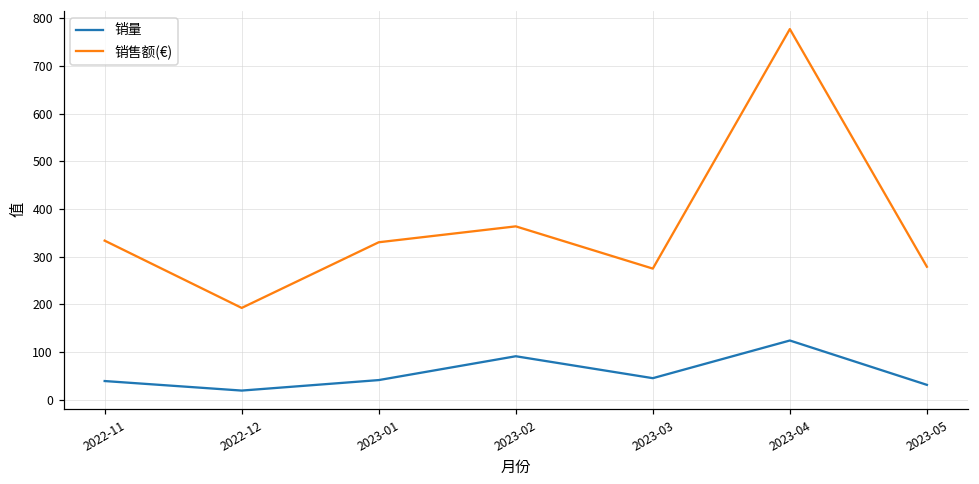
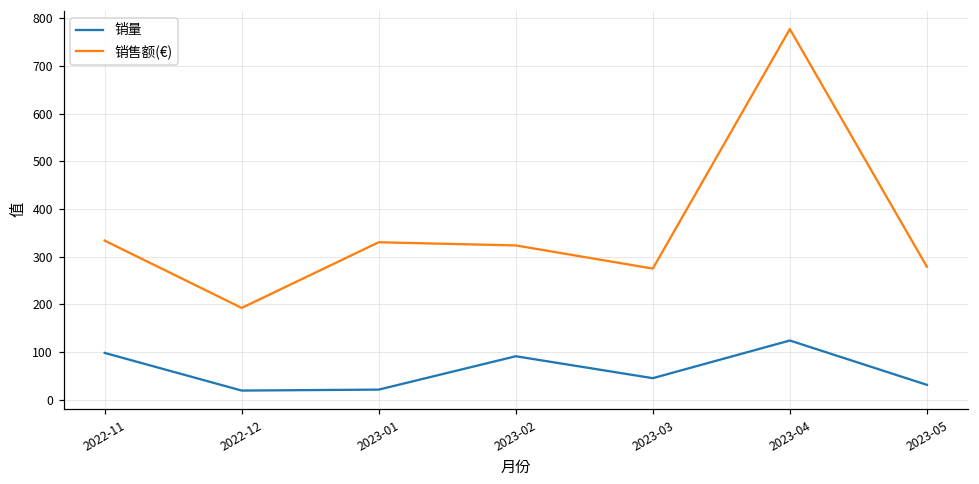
销量, 2022-11: 40 -> 100
销量, 2023-01: 40 -> 20
销售额(€), 2023-02: 360 -> 320
